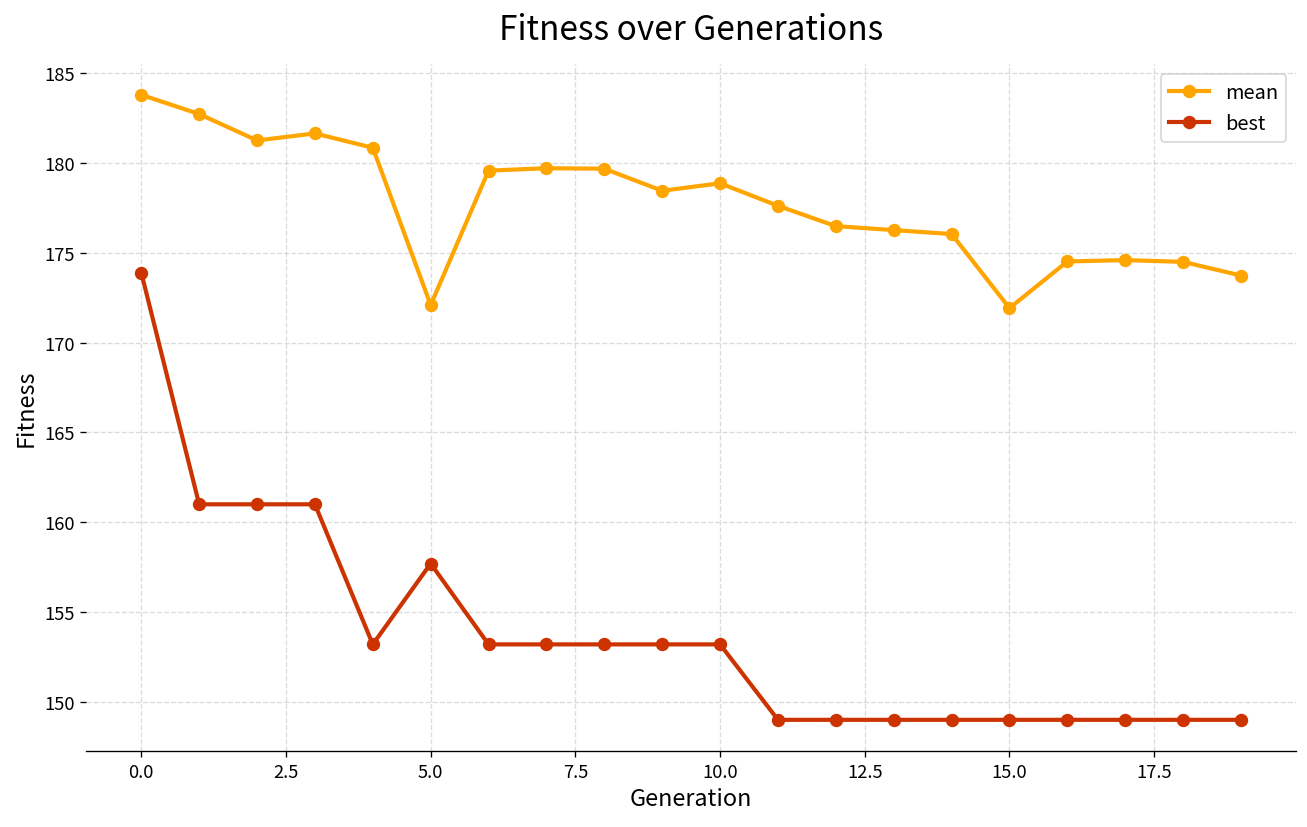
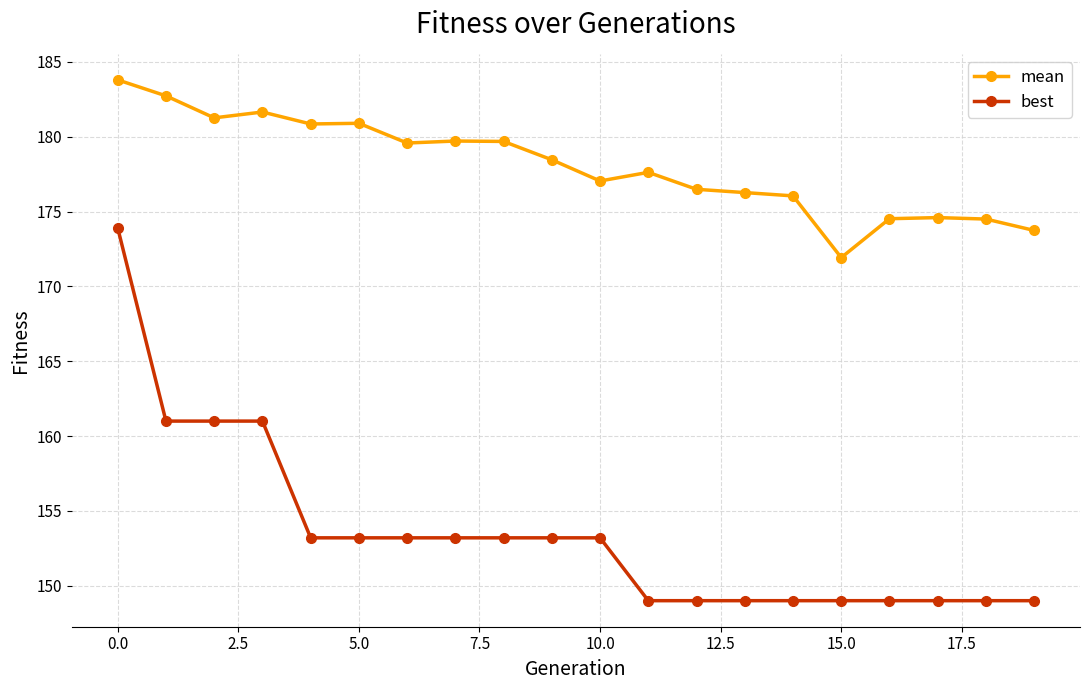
mean, 5.0: 172.1 -> 180.9
best, 5.0: 157.7 -> 153.2
mean, 10.0: 178.9 -> 177.0
